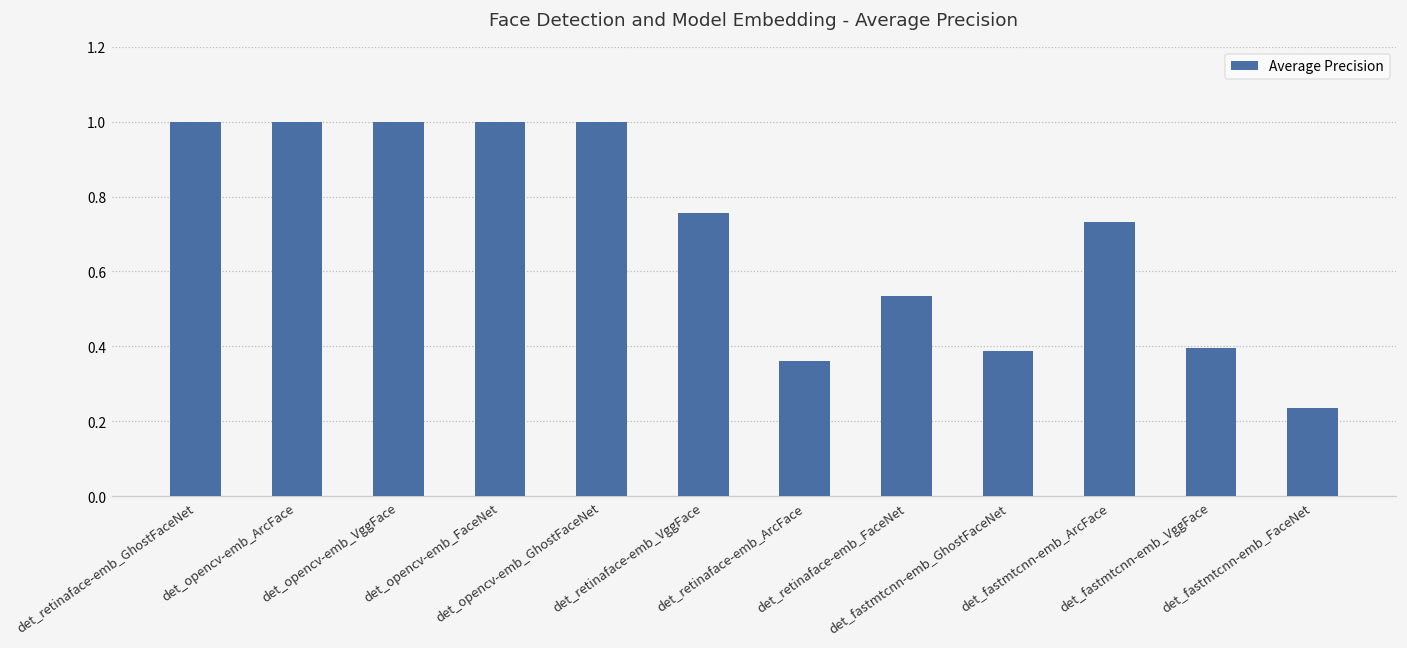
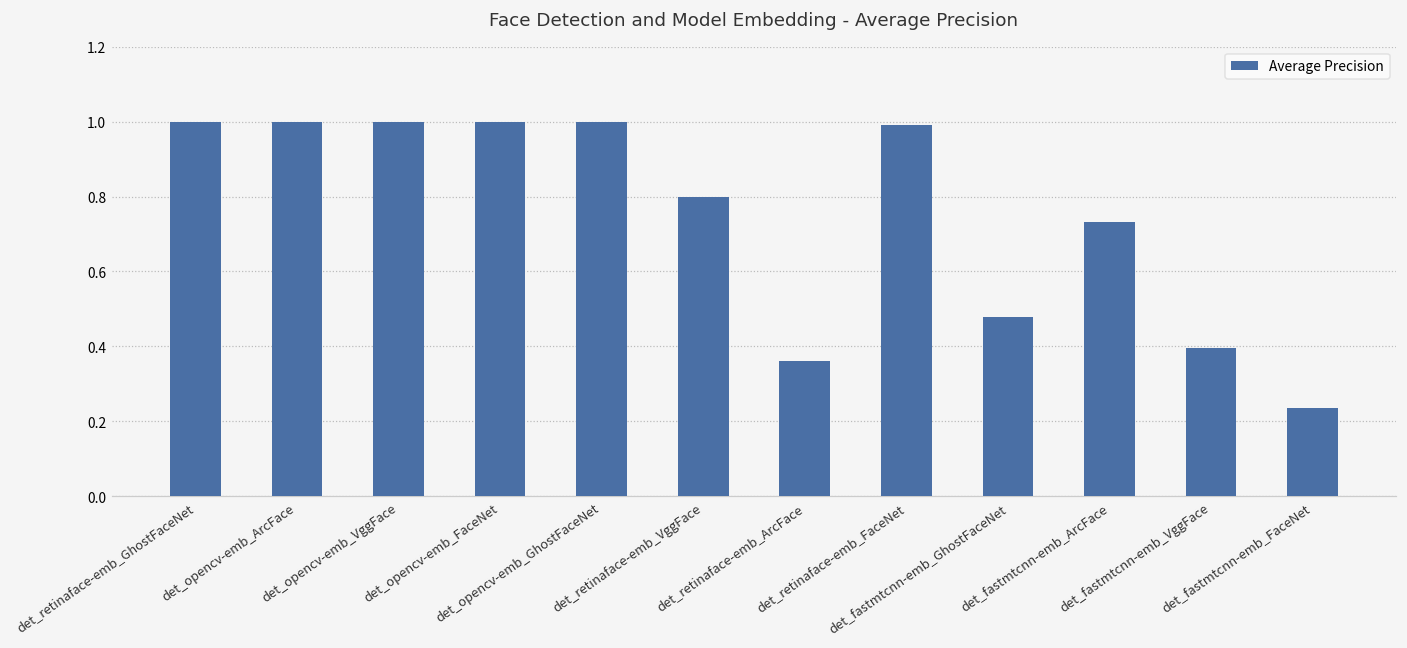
det_retinaface-emb_VggFace: 0.76 -> 0.80
det_retinaface-emb_FaceNet: 0.53 -> 0.99
det_fastmtcnn-emb_GhostFaceNet: 0.39 -> 0.48
